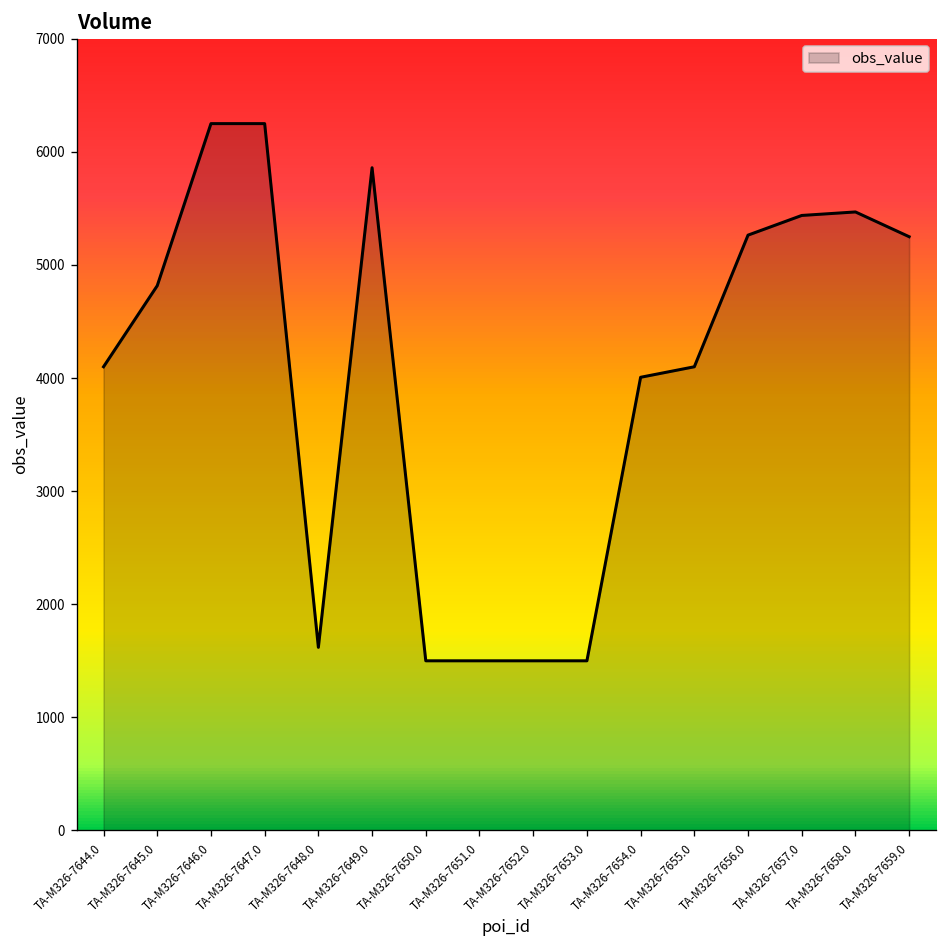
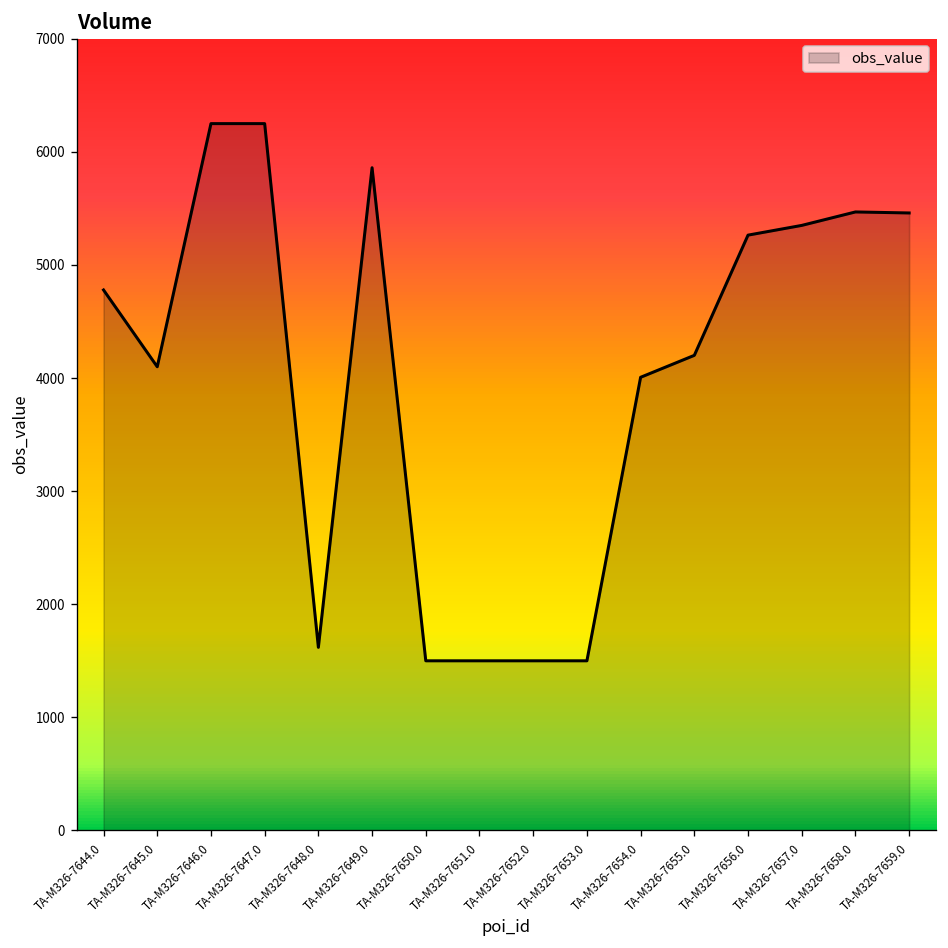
TA-M326-7644.0: 4100 -> 4800
TA-M326-7645.0: 4800 -> 4100
TA-M326-7655.0: 4100 -> 4200
TA-M326-7657.0: 5440 -> 5350
TA-M326-7659.0: 5300 -> 5500
